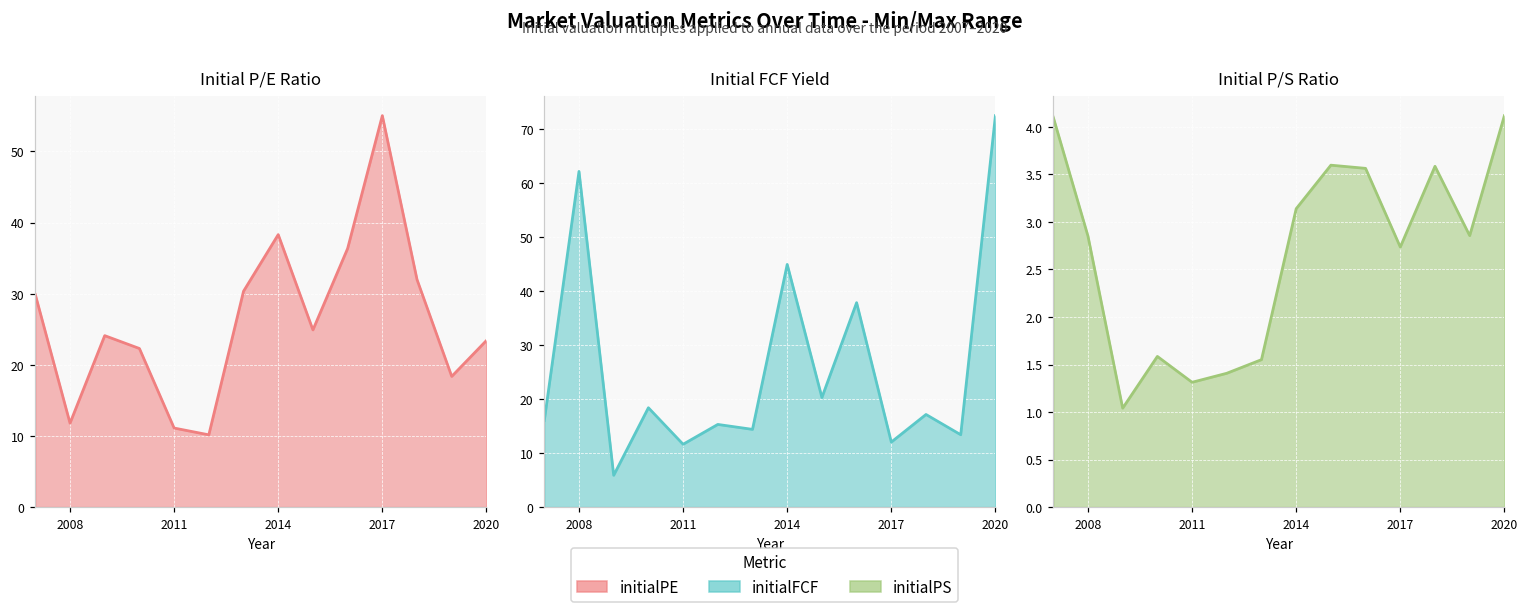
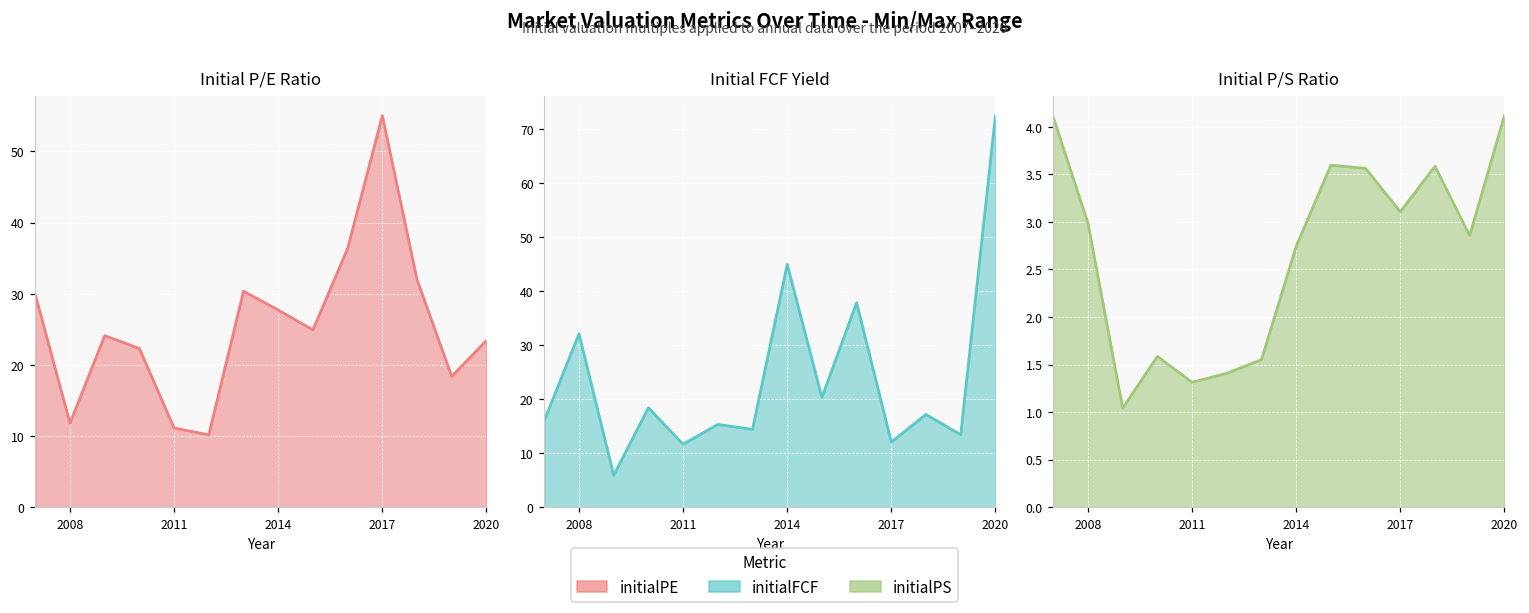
Initial P/E Ratio, 2014: 38 -> 28
Initial FCF Yield, 2008: 62 -> 32
Initial P/S Ratio, 2008: 2.9 -> 3.0
Initial P/S Ratio, 2014: 3.1 -> 2.7
Initial P/S Ratio, 2017: 2.7 -> 3.1
